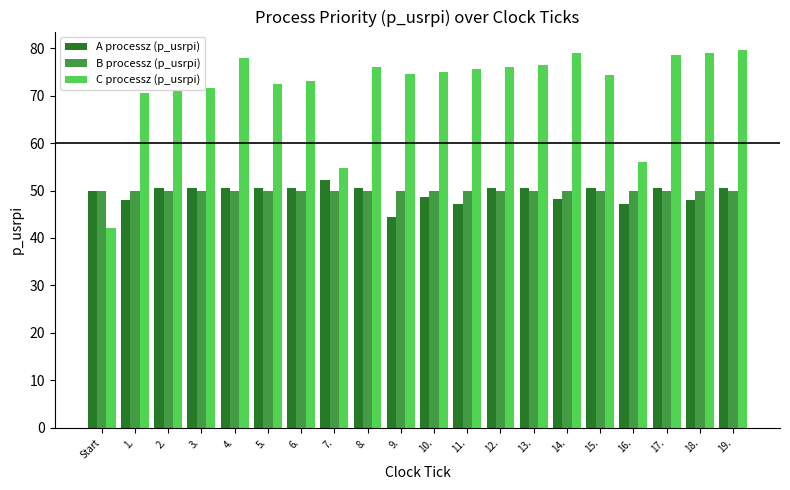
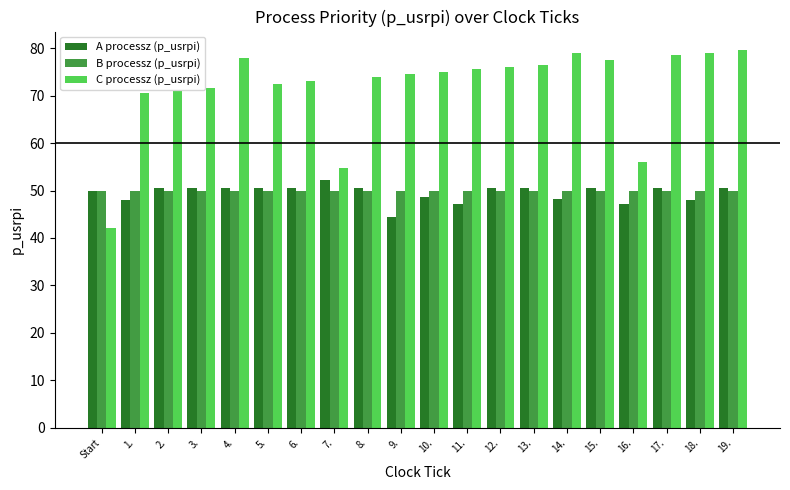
C processz (p_usrpi), 8.: 76 -> 74
C processz (p_usrpi), 15.: 74 -> 78
